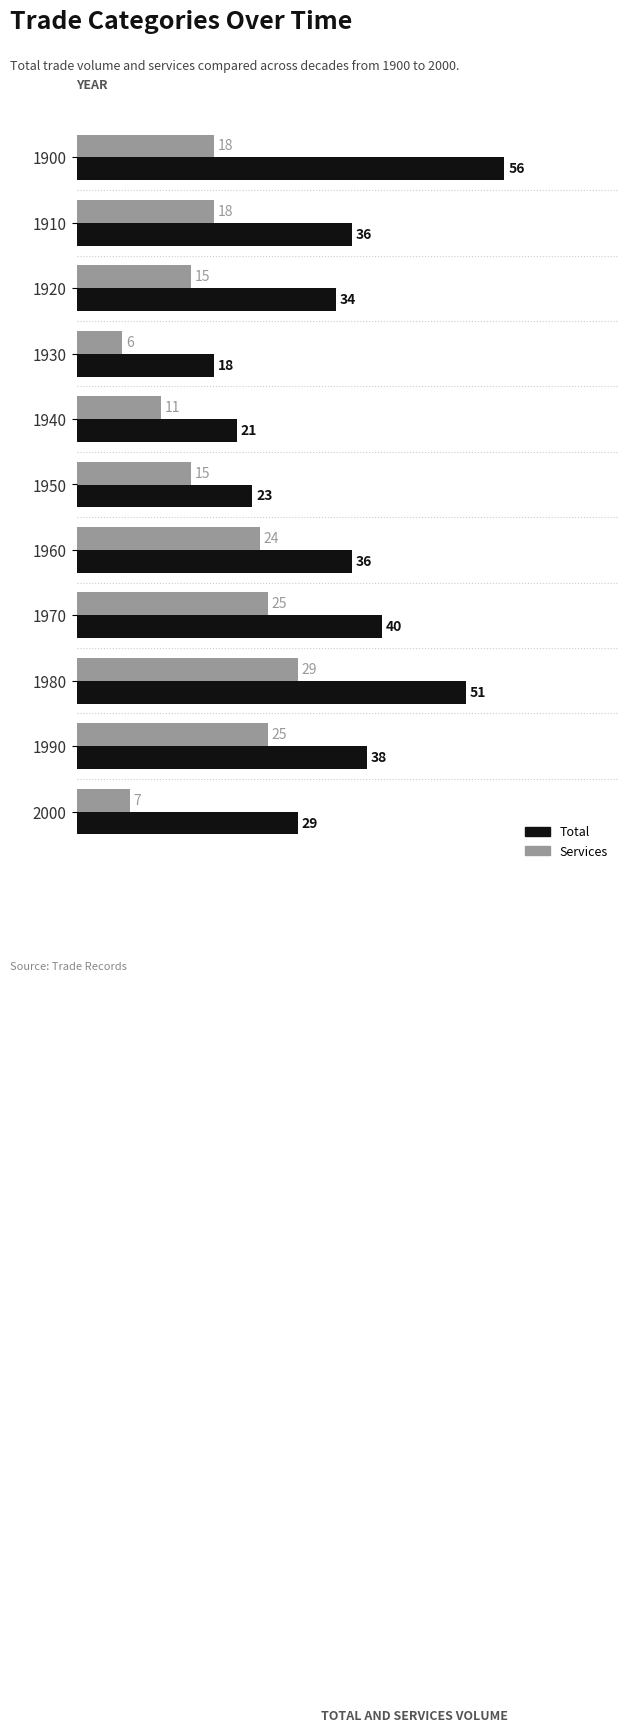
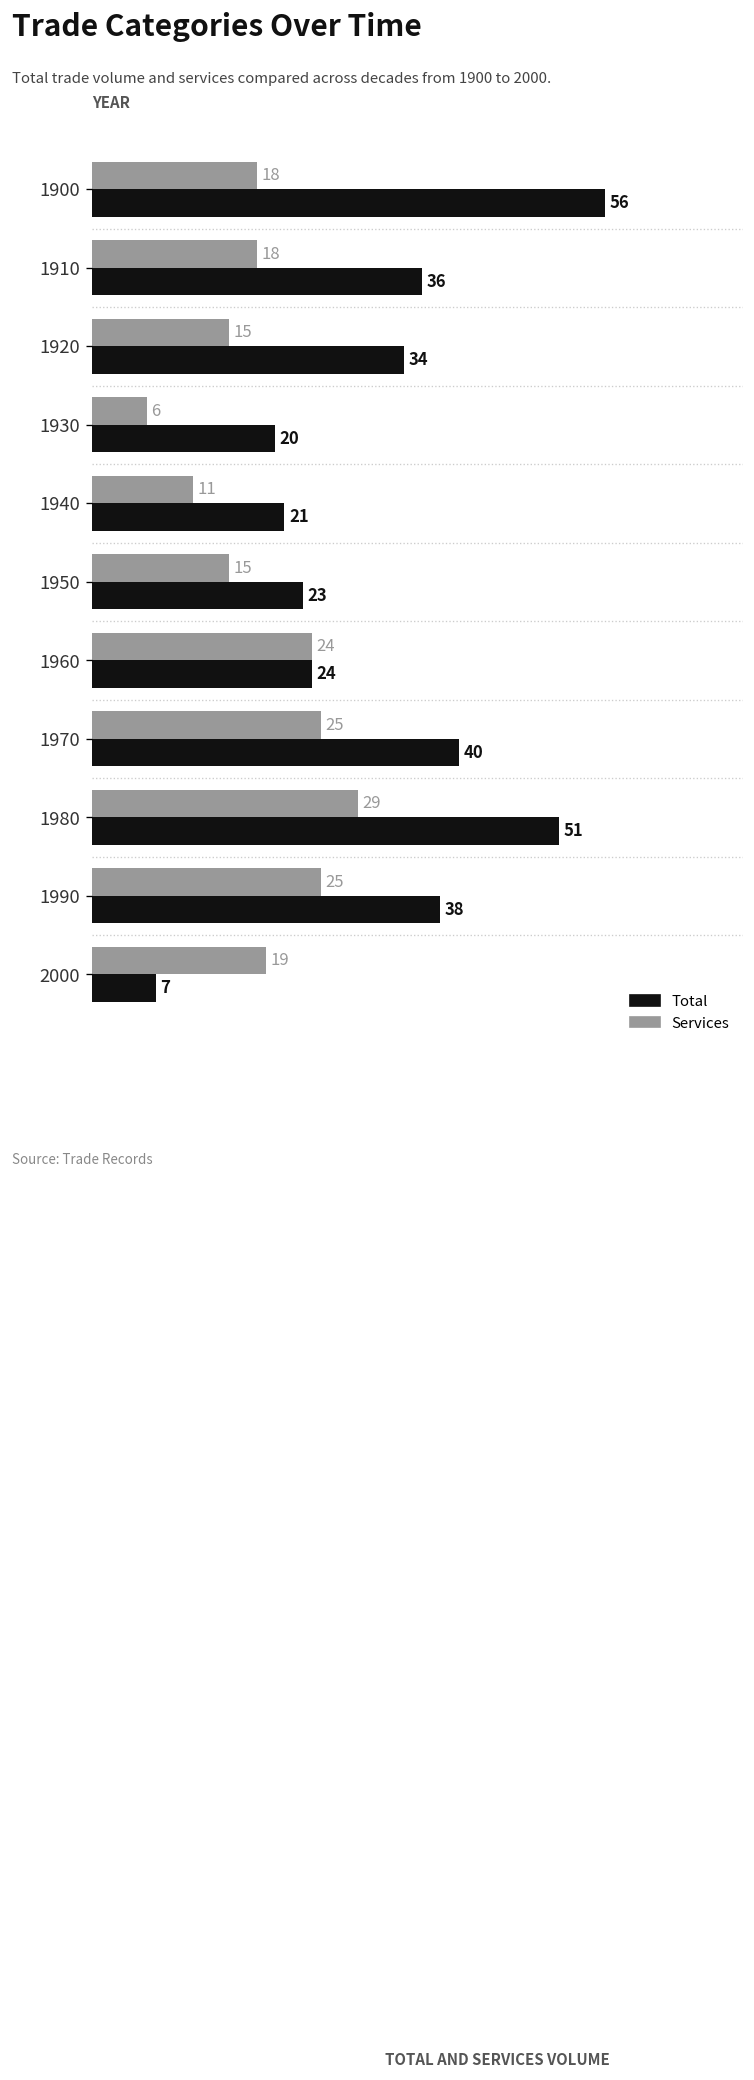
Total, 1930: 18 -> 20
Total, 1960: 36 -> 24
Services, 2000: 7 -> 19
Total, 2000: 29 -> 7
